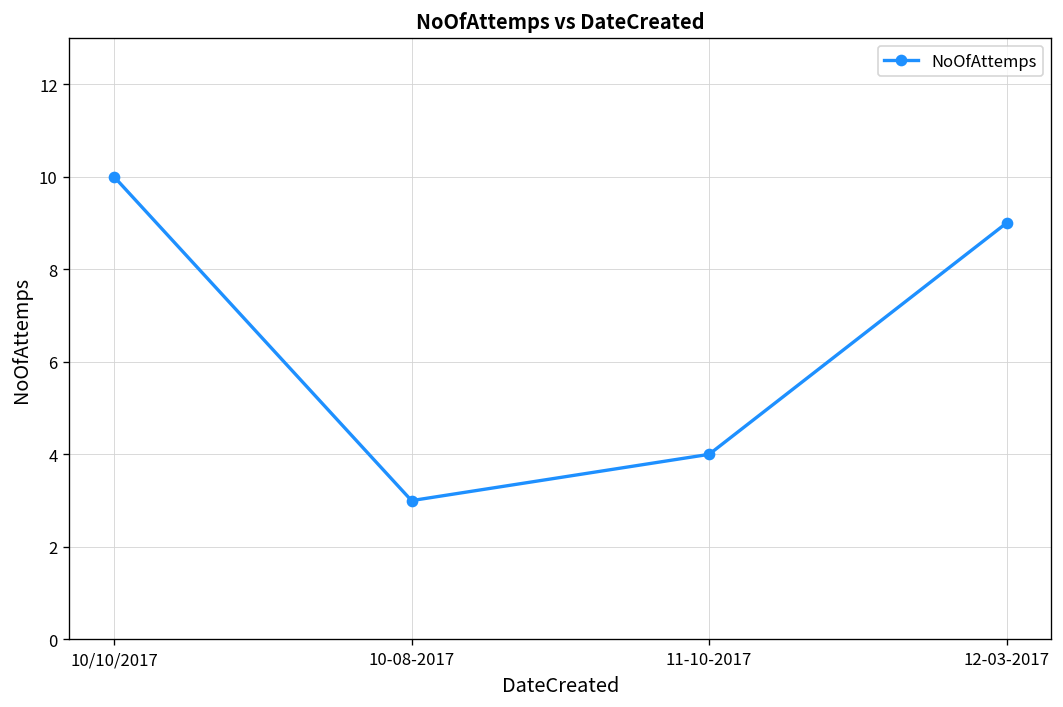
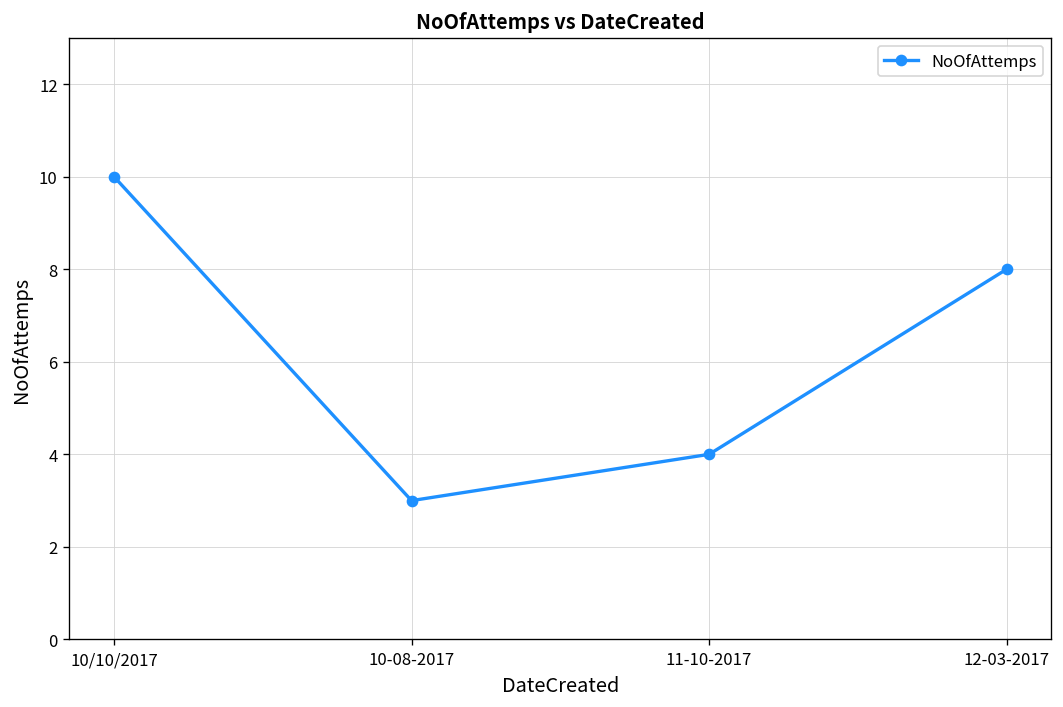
12-03-2017: 9 -> 8
